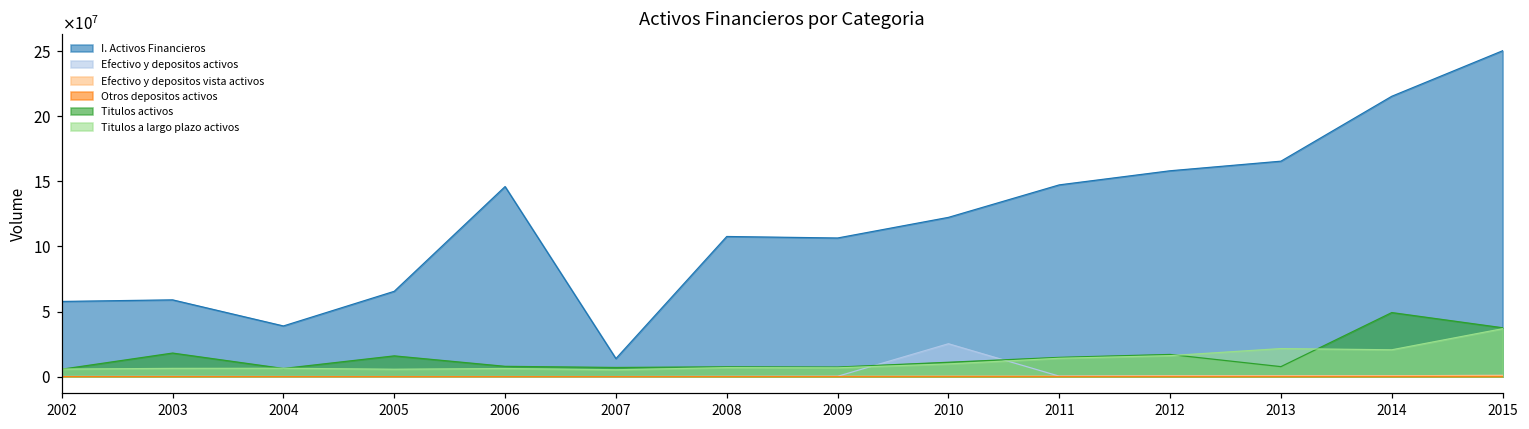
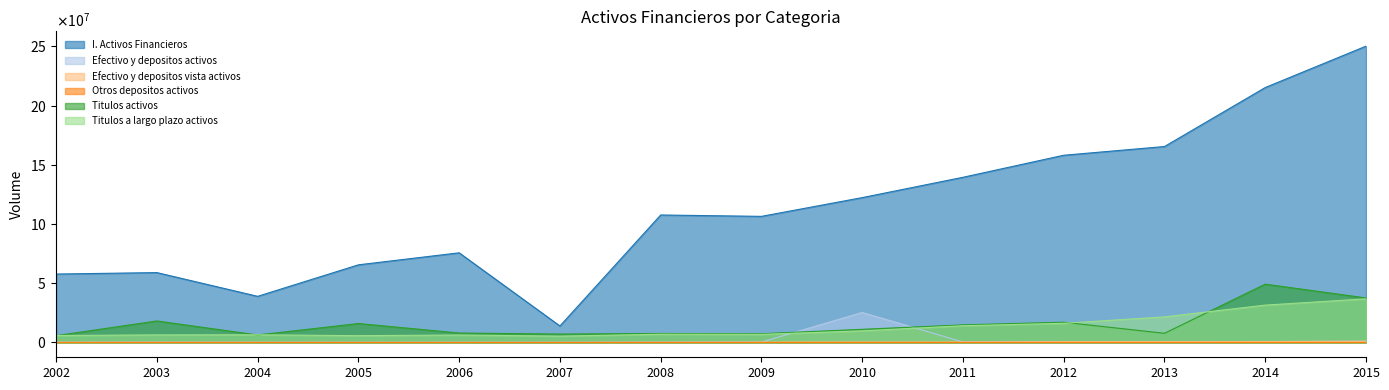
I. Activos Financieros, 2006: 146000000 -> 76000000
I. Activos Financieros, 2011: 147000000 -> 139000000
Titulos a largo plazo activos, 2014: 21000000 -> 32000000
